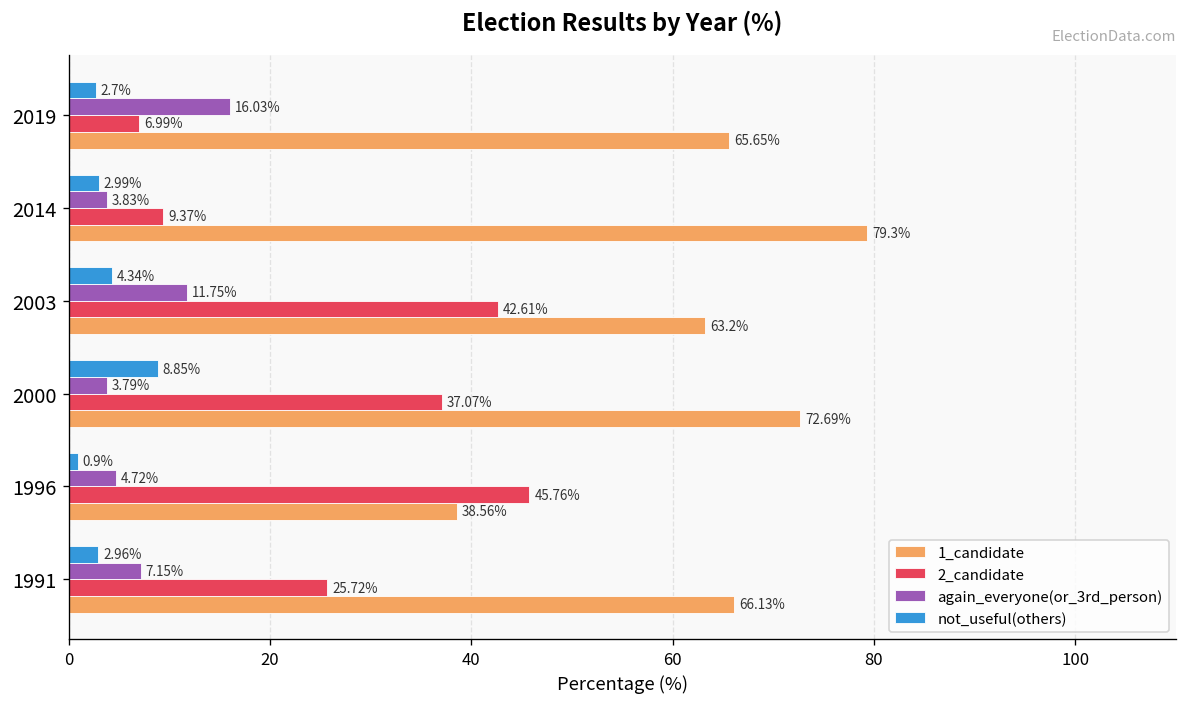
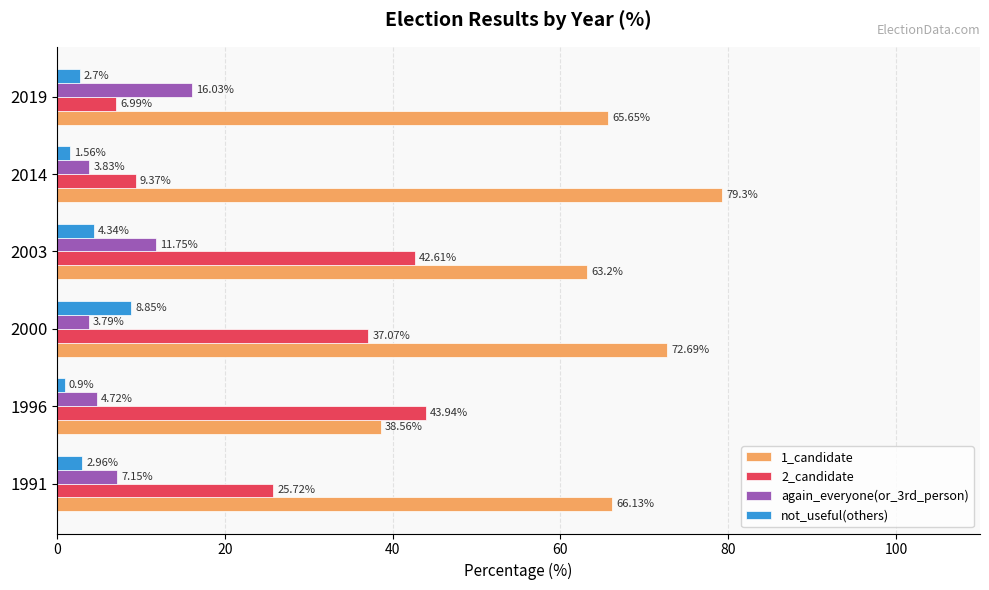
not_useful(others), 2014: 2.99% -> 1.56%
2_candidate, 1996: 45.76% -> 43.94%
